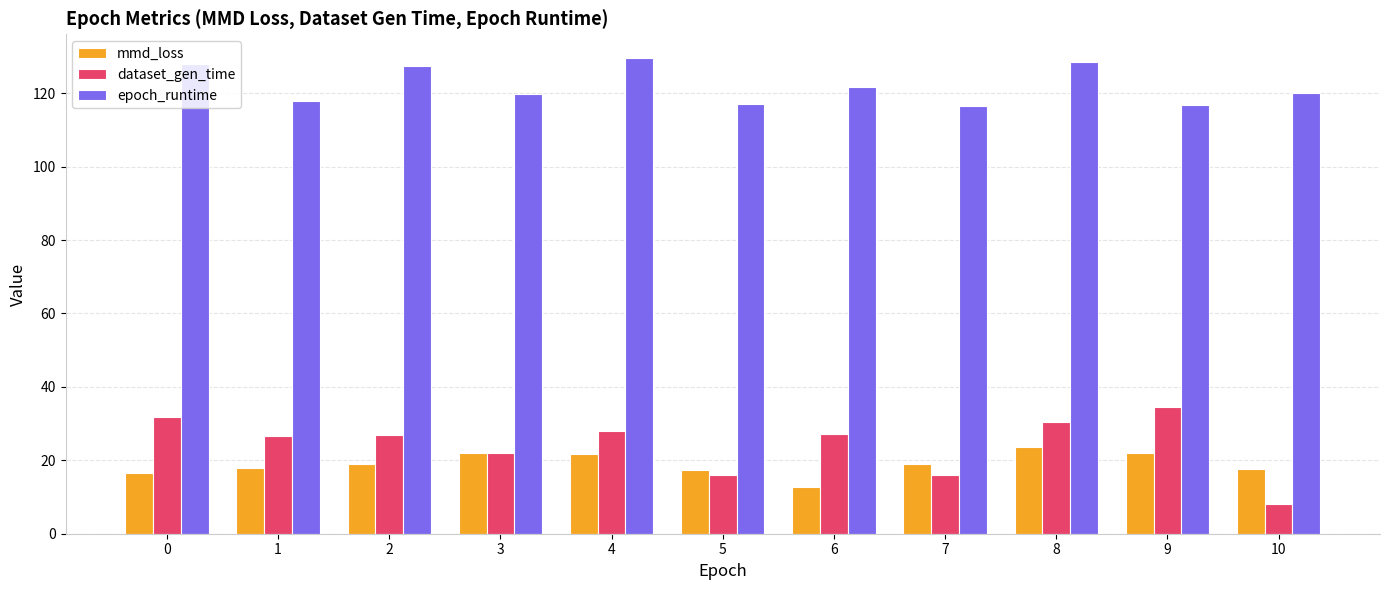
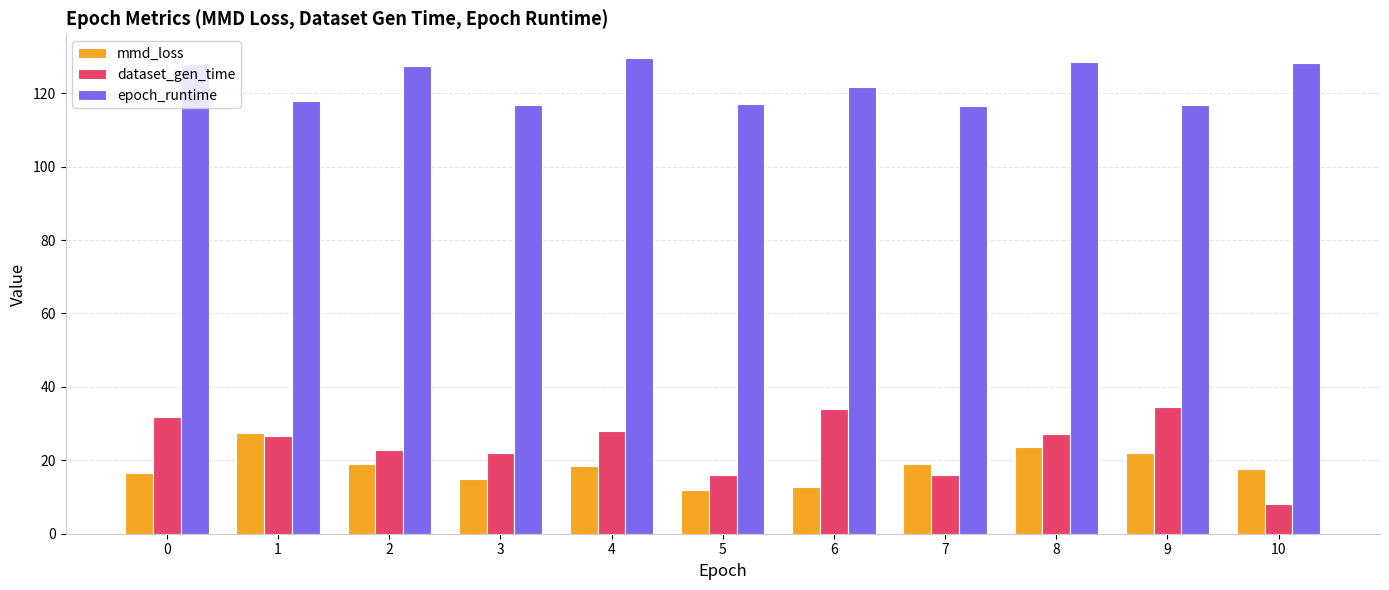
mmd_loss, 1: 18 -> 27
dataset_gen_time, 2: 27 -> 23
mmd_loss, 3: 22 -> 15
epoch_runtime, 3: 120 -> 117
mmd_loss, 4: 22 -> 18
mmd_loss, 5: 17 -> 12
dataset_gen_time, 6: 27 -> 34
dataset_gen_time, 8: 30 -> 27
epoch_runtime, 10: 120 -> 128
